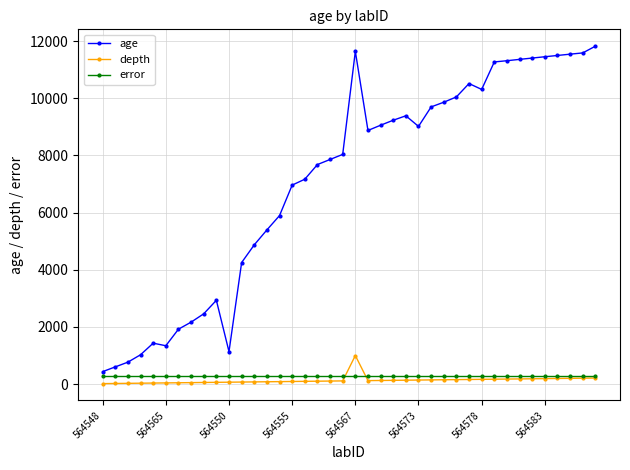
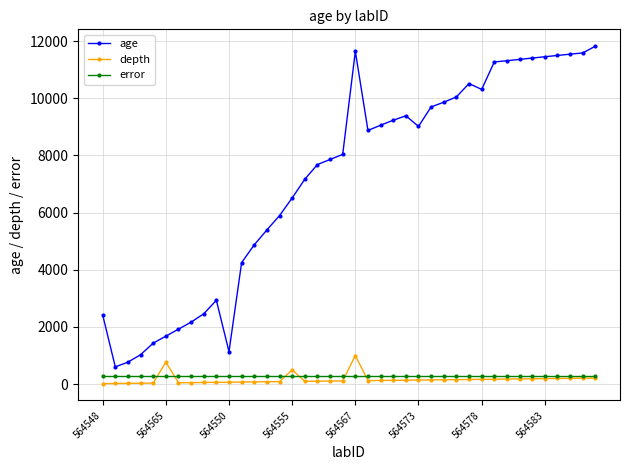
age, 564548: 400 -> 2400
age, 564565: 1300 -> 1700
depth, 564565: 0 -> 800
age, 564555: 7000 -> 6500
depth, 564555: 100 -> 500
